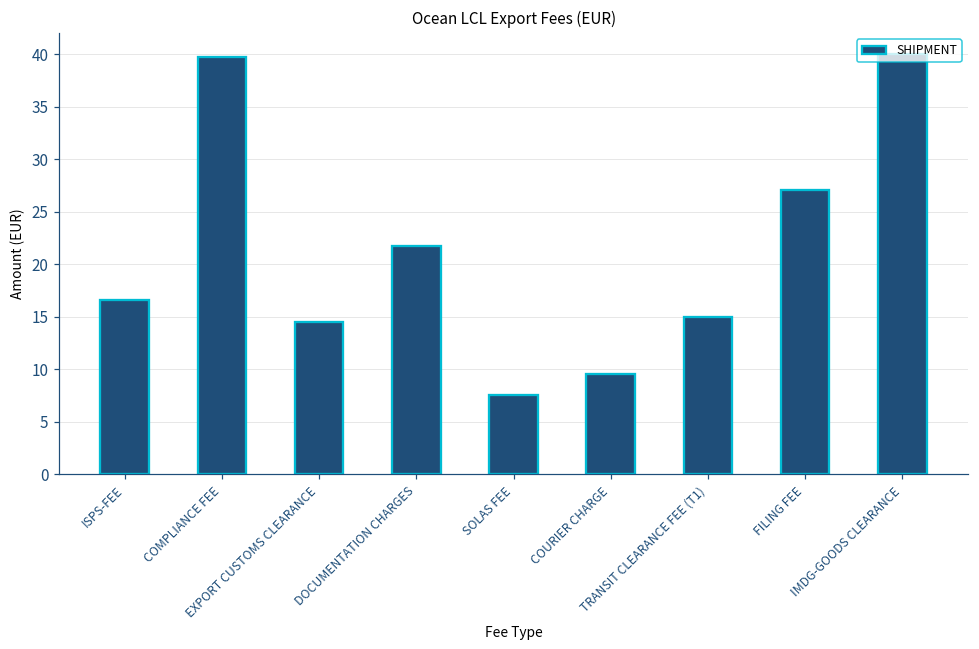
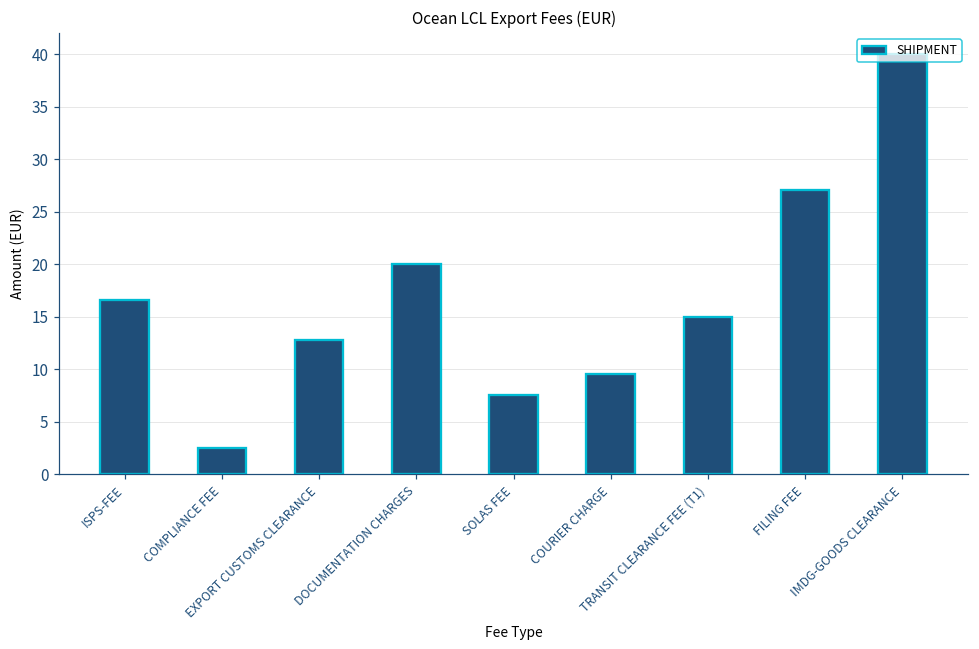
COMPLIANCE FEE: 40 -> 3
EXPORT CUSTOMS CLEARANCE: 15 -> 13
DOCUMENTATION CHARGES: 22 -> 20
